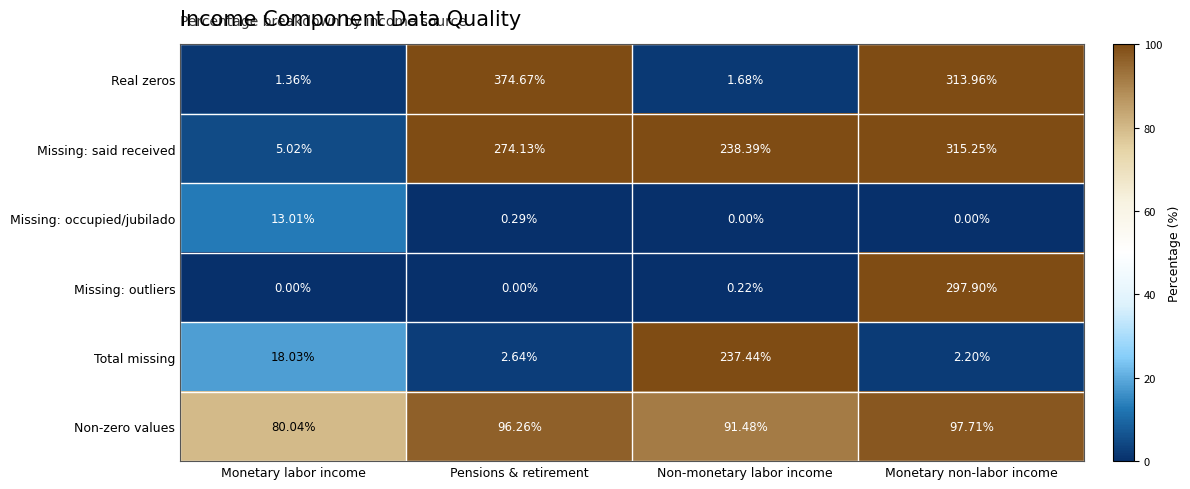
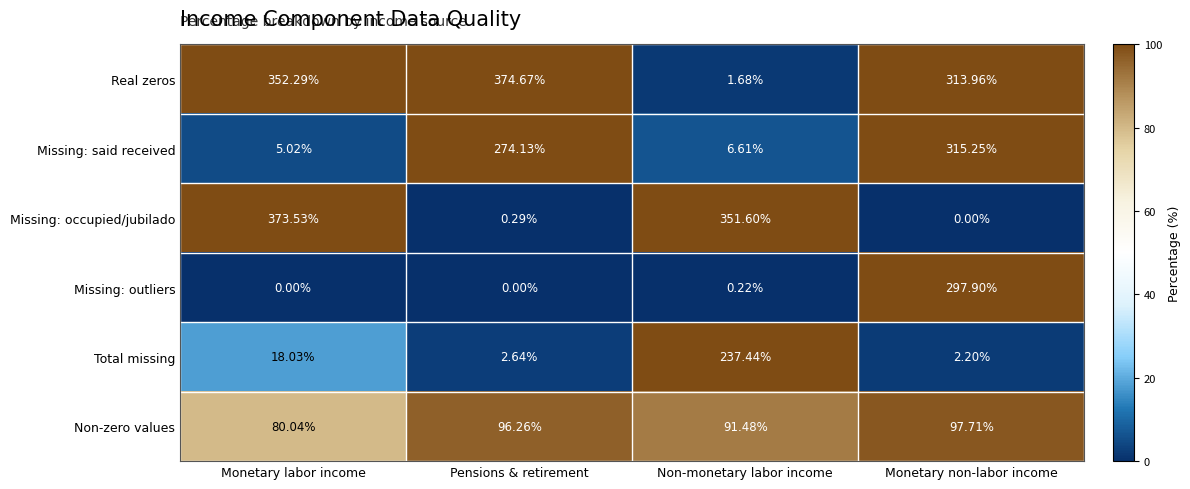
Real zeros, Monetary labor income: 1.36% -> 352.29%
Missing: said received, Non-monetary labor income: 238.39% -> 6.61%
Missing: occupied/jubilado, Monetary labor income: 13.01% -> 373.53%
Missing: occupied/jubilado, Non-monetary labor income: 0.00% -> 351.60%
